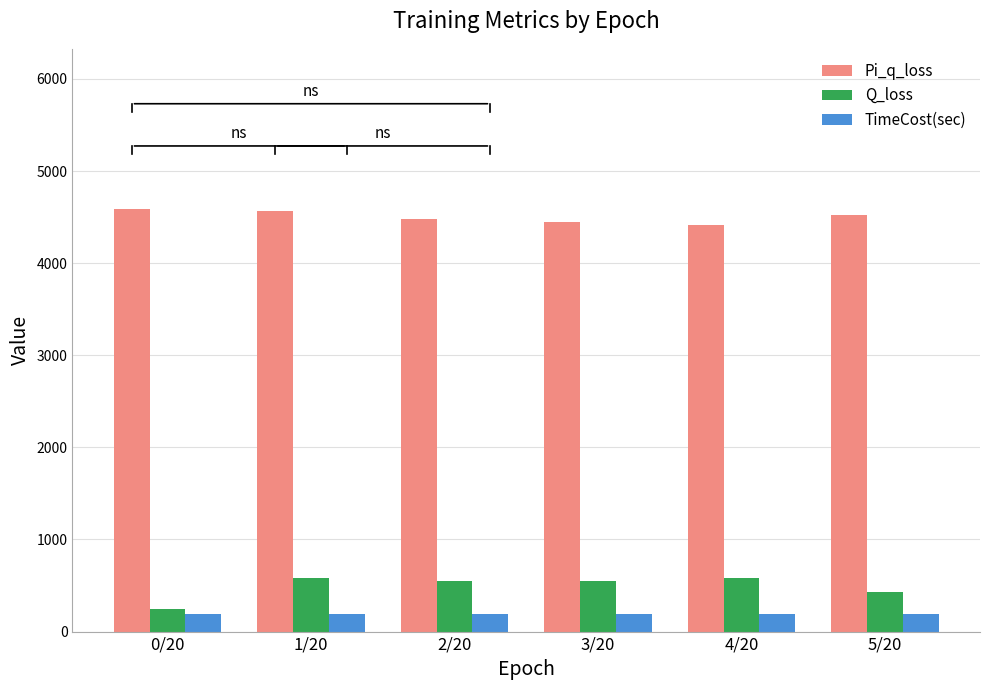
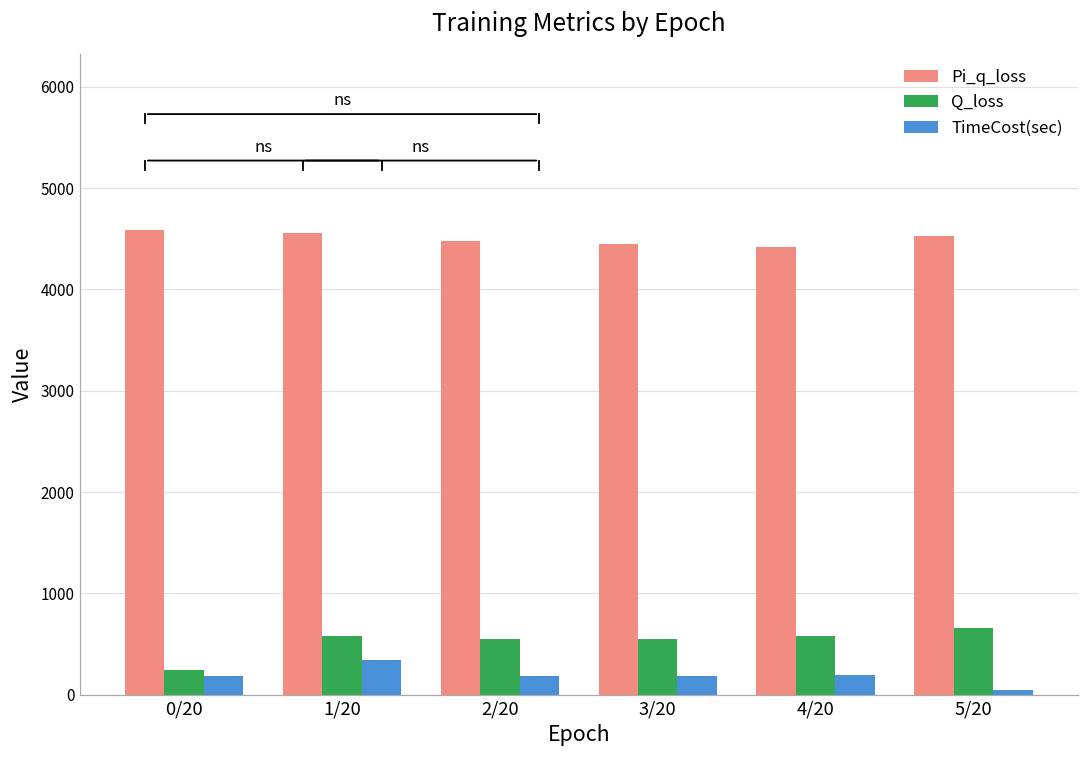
TimeCost(sec), 1/20: 200 -> 300
Q_loss, 5/20: 400 -> 700
TimeCost(sec), 5/20: 200 -> 0
